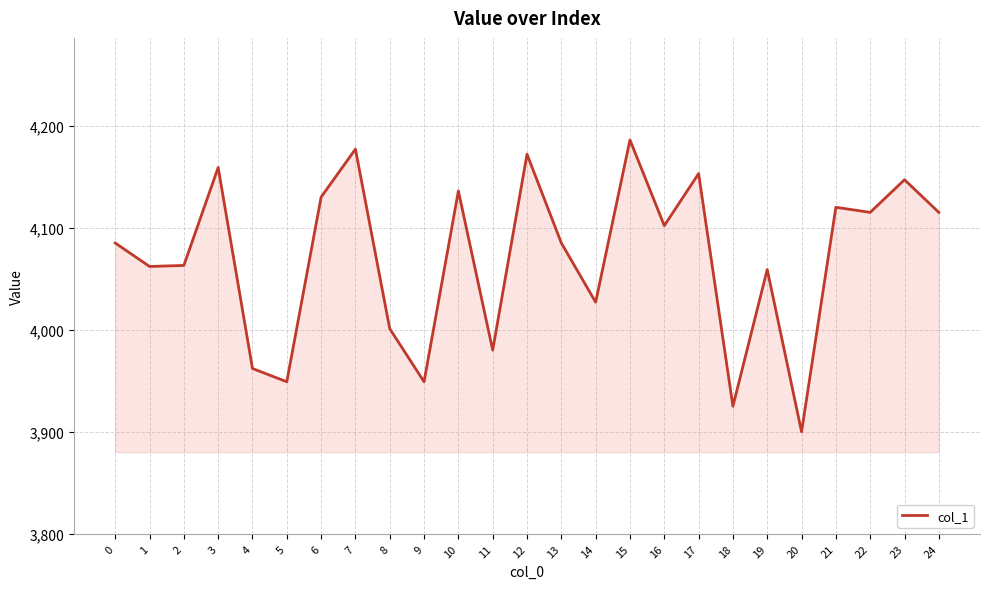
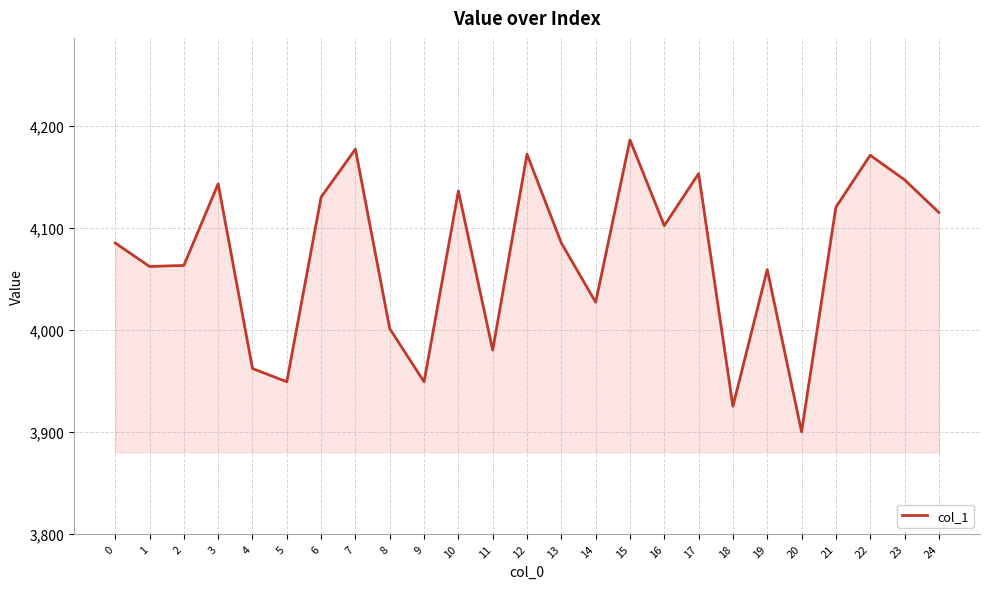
3: 4,159 -> 4,143
22: 4,115 -> 4,171
